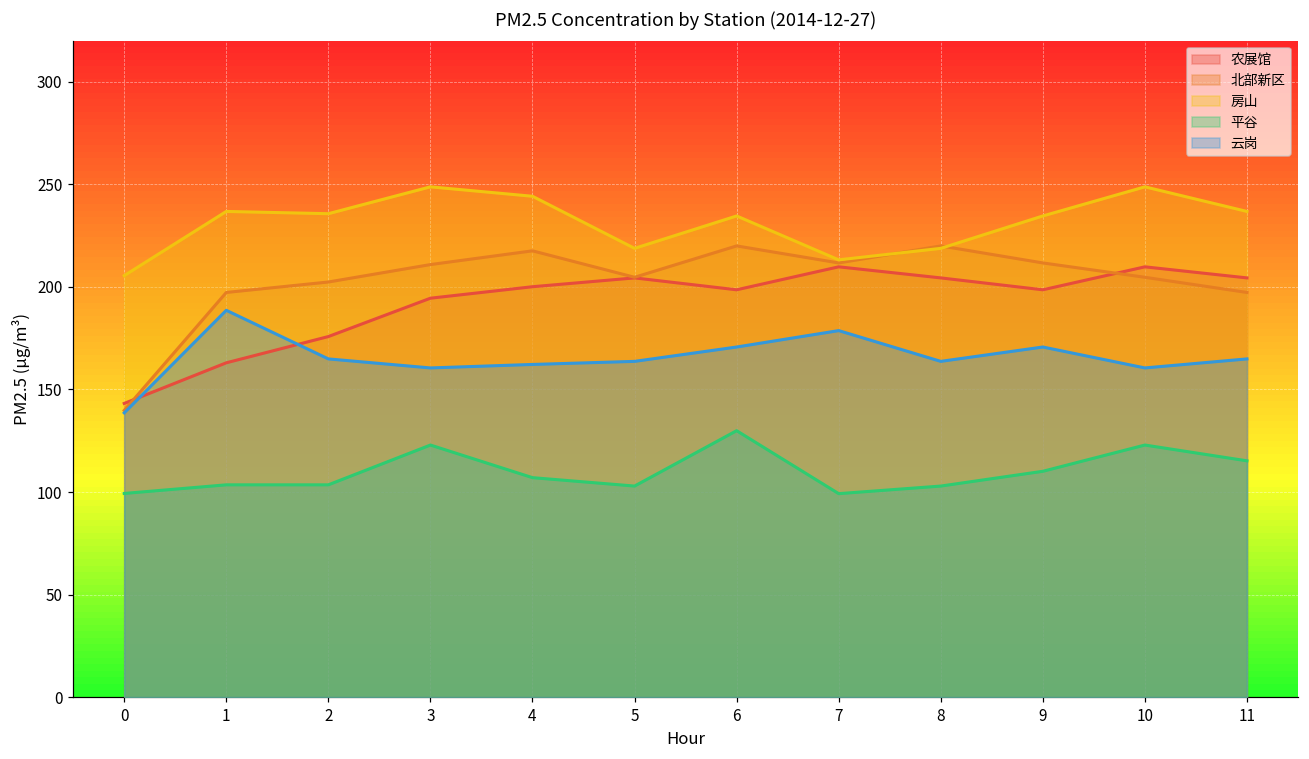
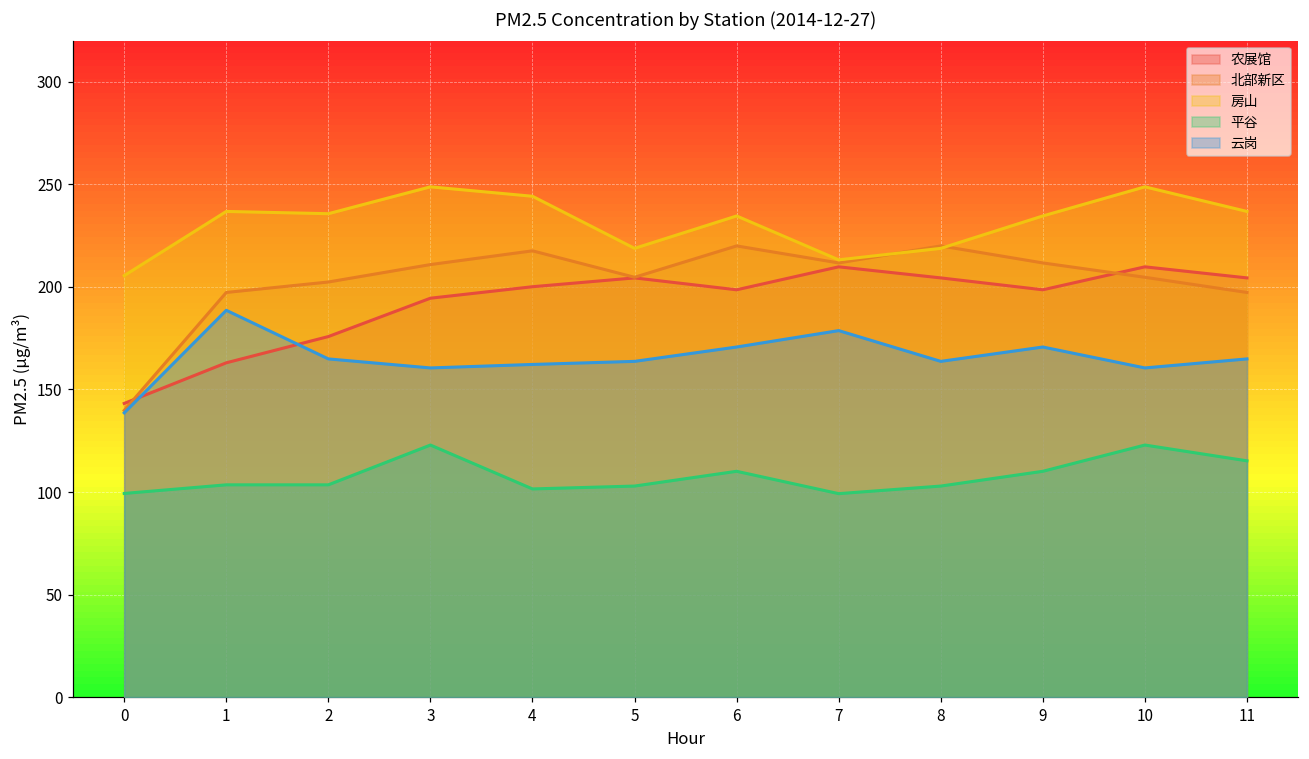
平谷, 4: 107 -> 102
平谷, 6: 130 -> 110
